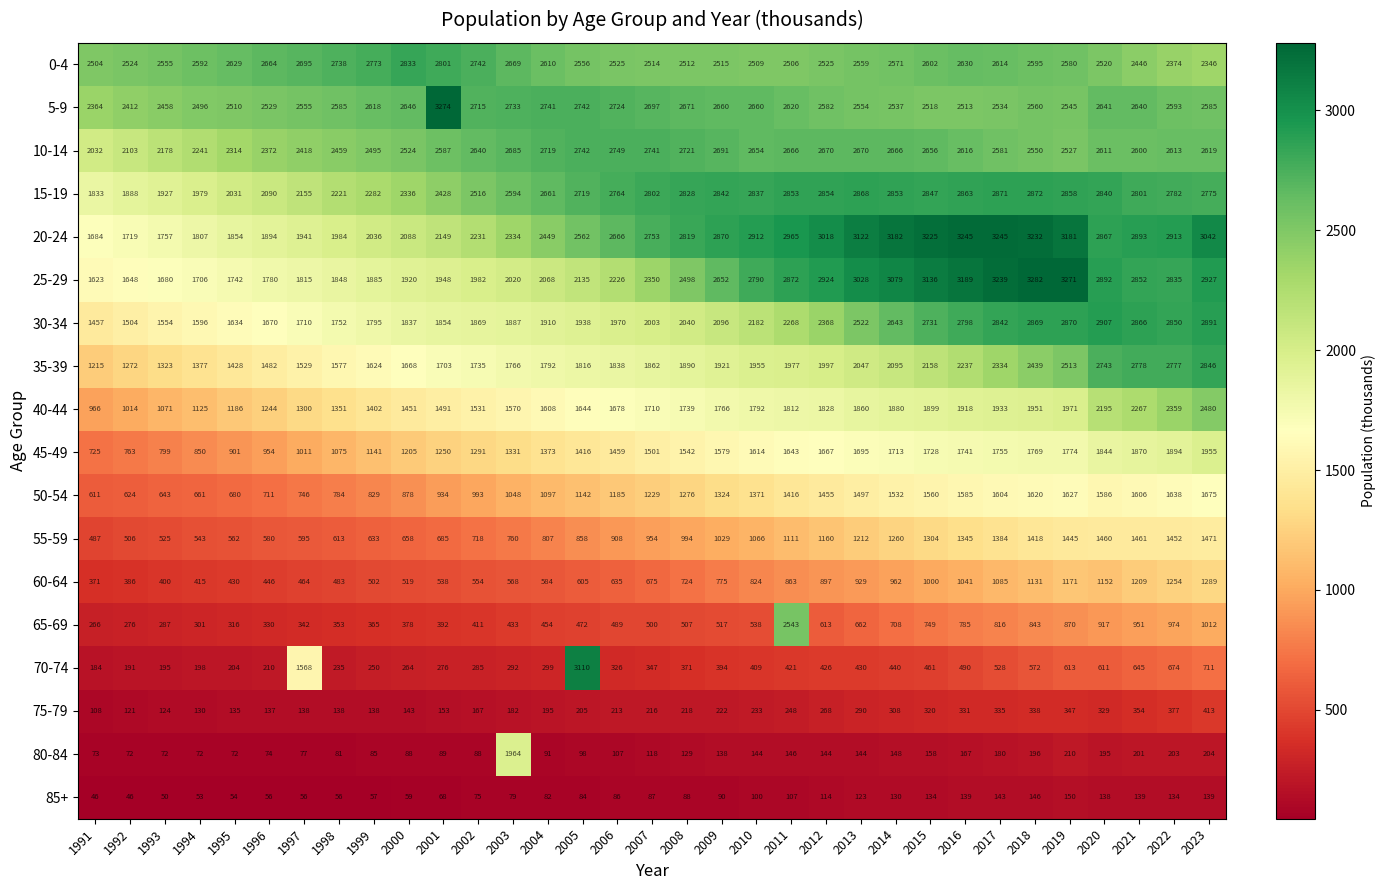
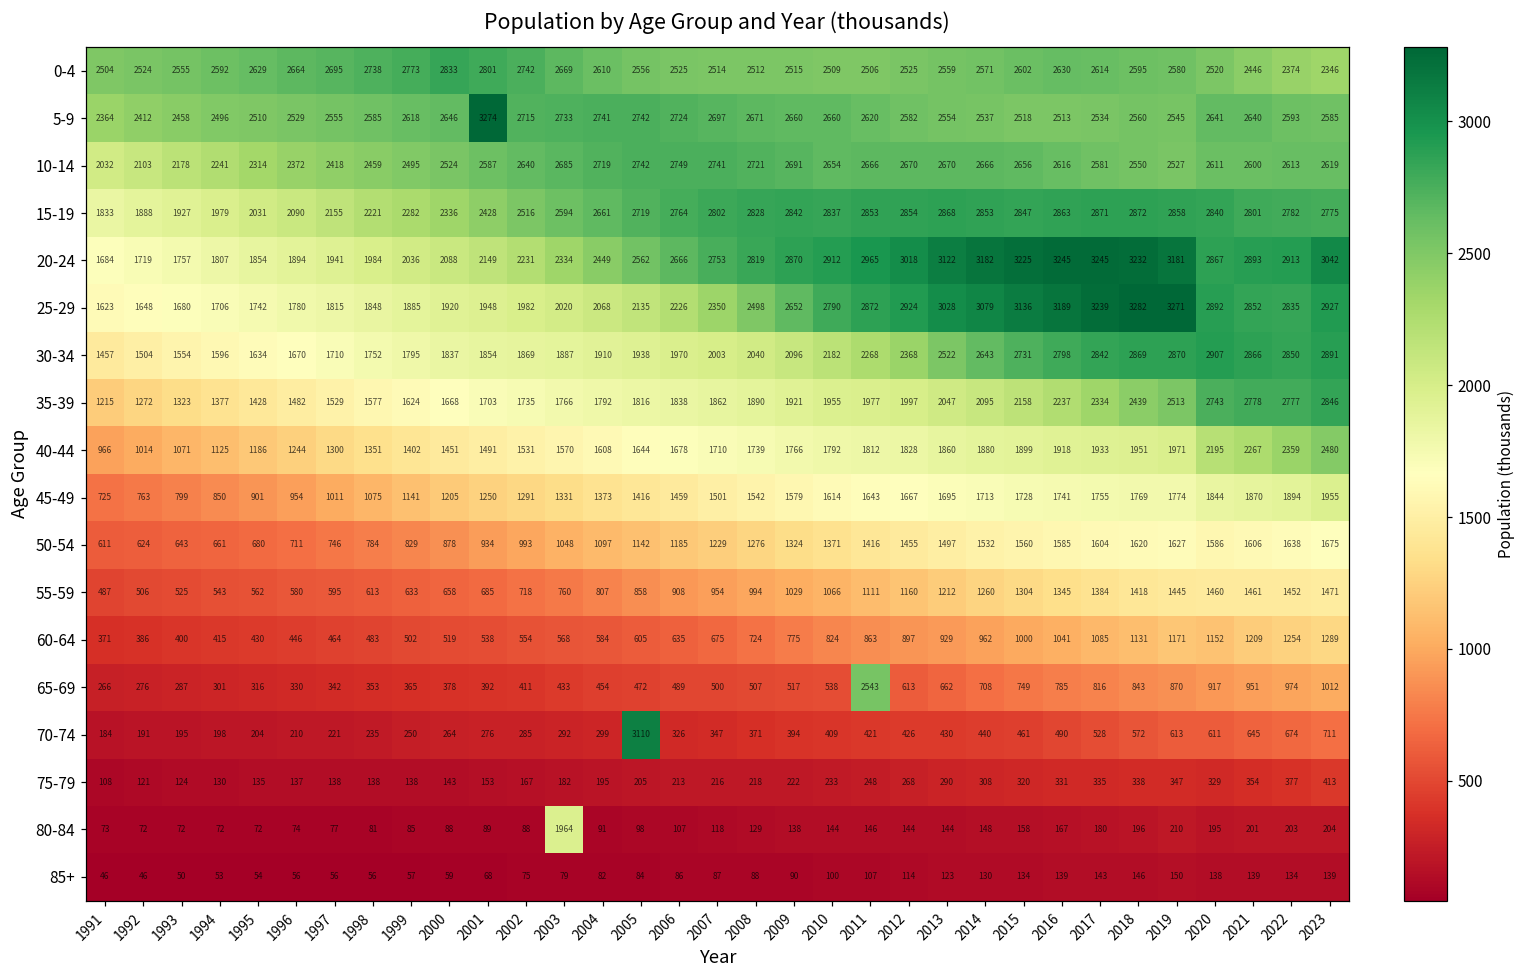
70-74, 1997: 1568 -> 221
